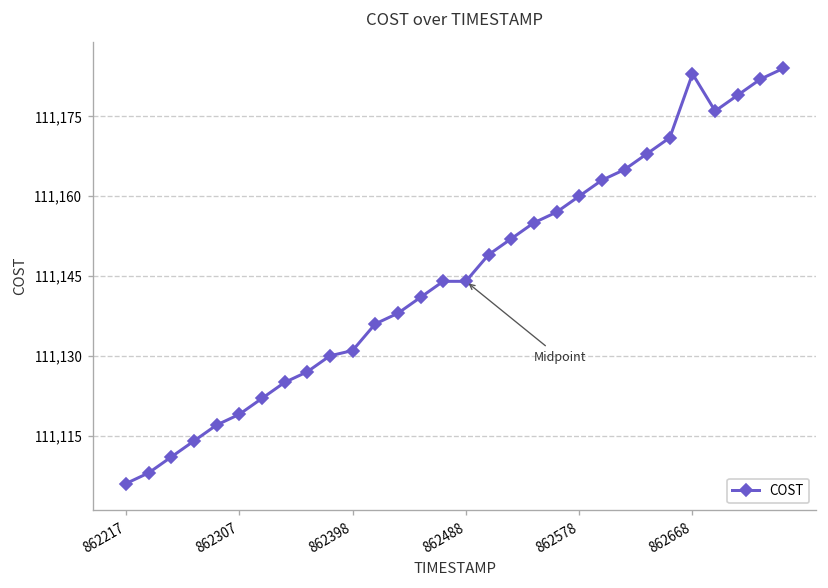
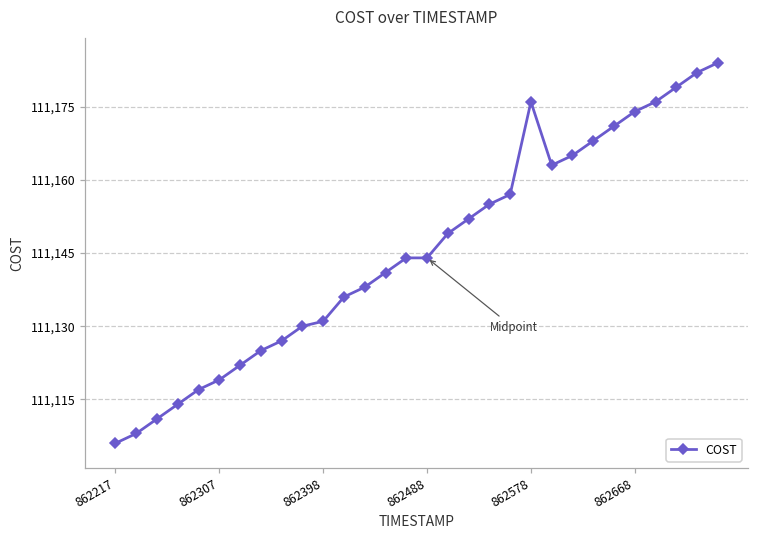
862578: 111,160 -> 111,176
862668: 111,183 -> 111,174
